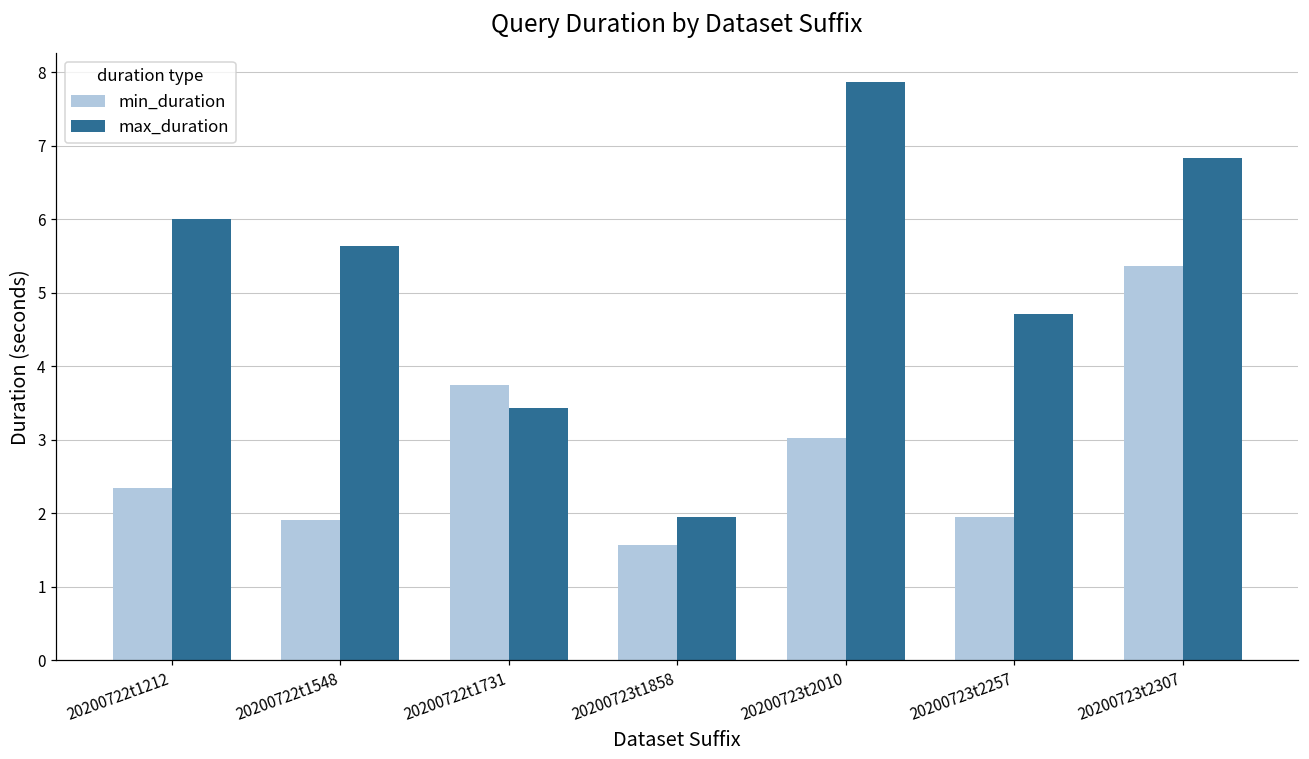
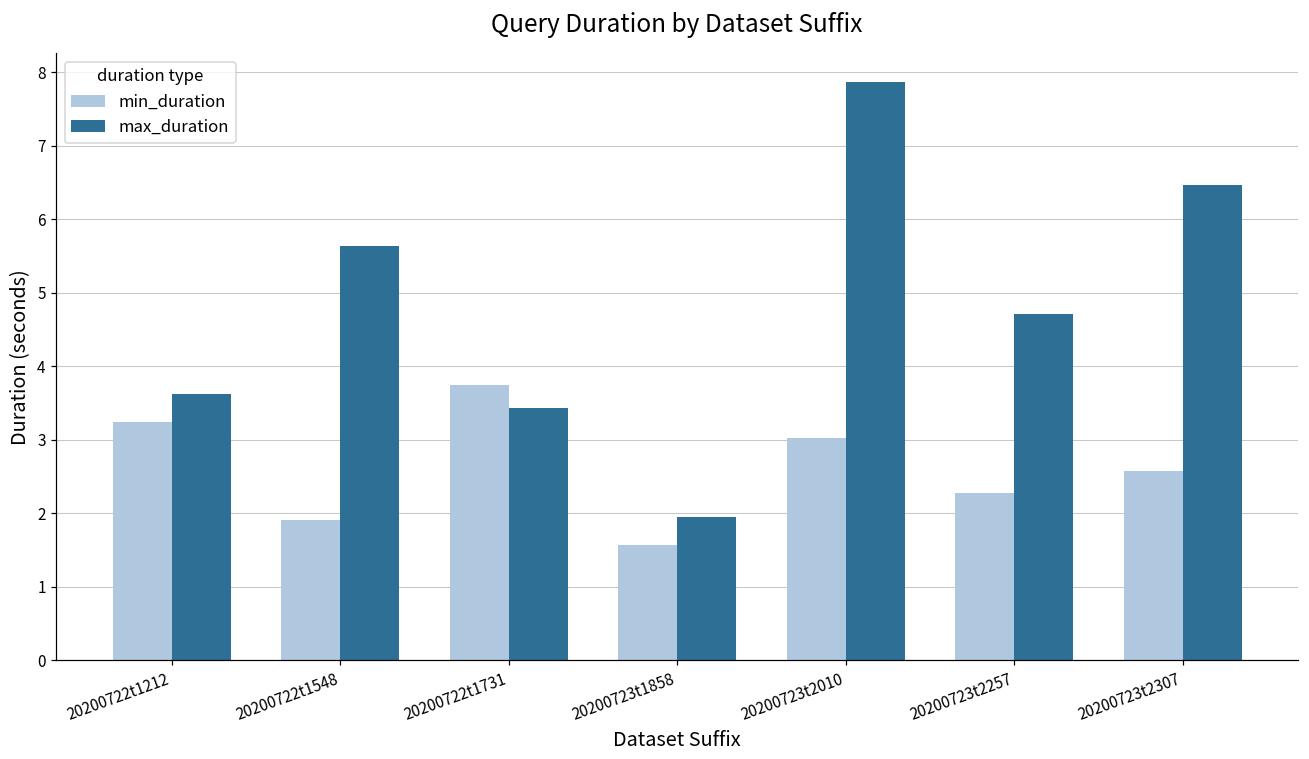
min_duration, 20200722t1212: 2.3 -> 3.2
max_duration, 20200722t1212: 6.0 -> 3.6
min_duration, 20200723t2257: 1.9 -> 2.3
min_duration, 20200723t2307: 5.4 -> 2.6
max_duration, 20200723t2307: 6.8 -> 6.5
